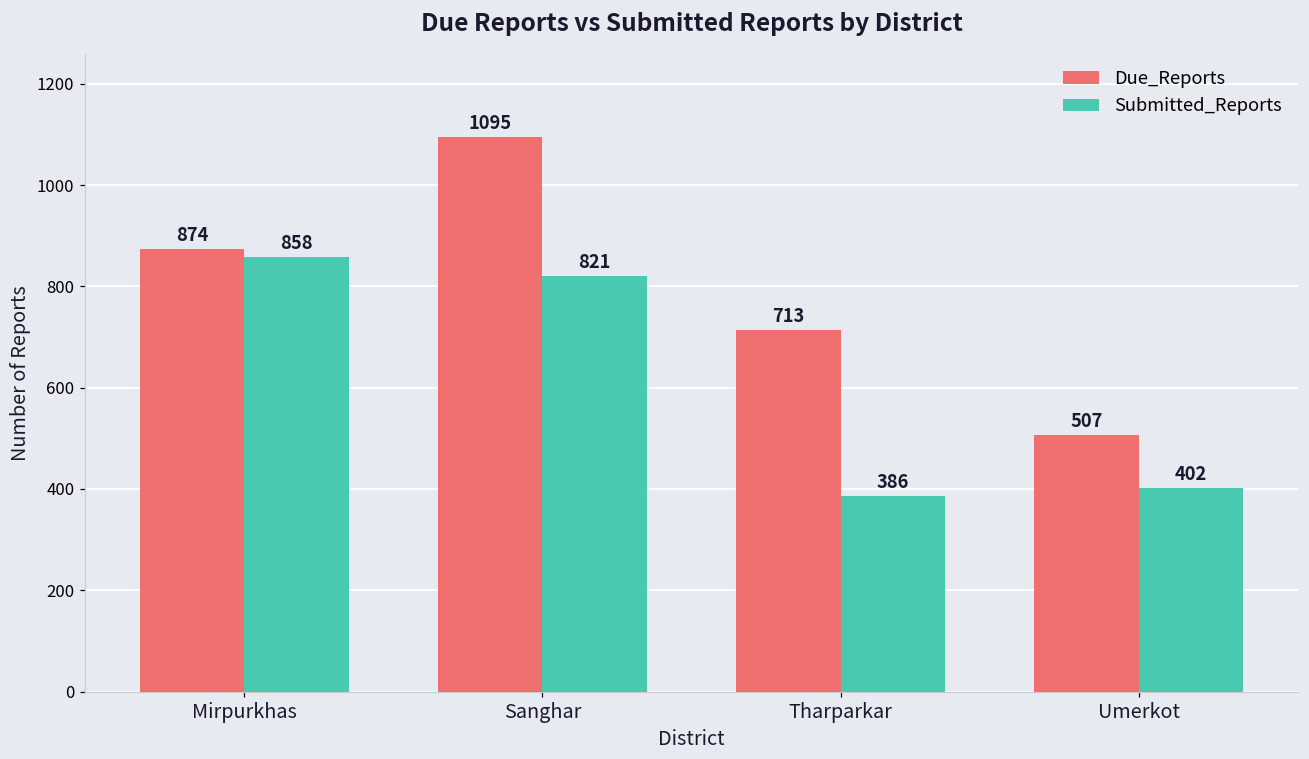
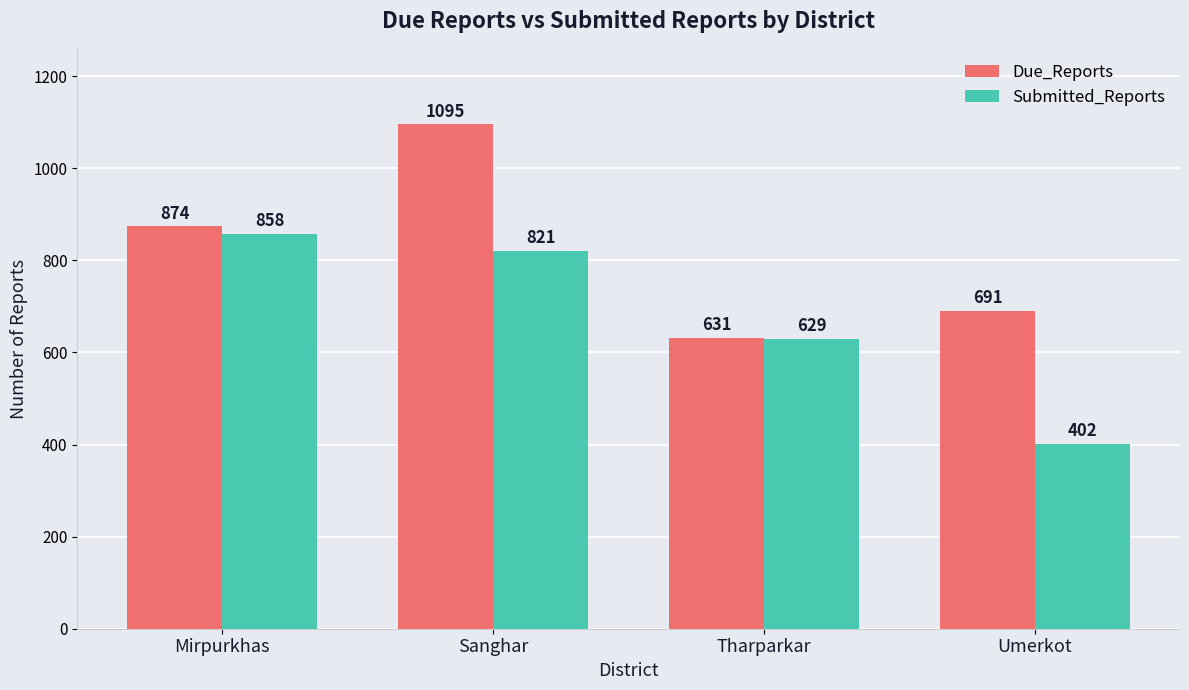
Due_Reports, Tharparkar: 713 -> 631
Submitted_Reports, Tharparkar: 386 -> 629
Due_Reports, Umerkot: 507 -> 691
